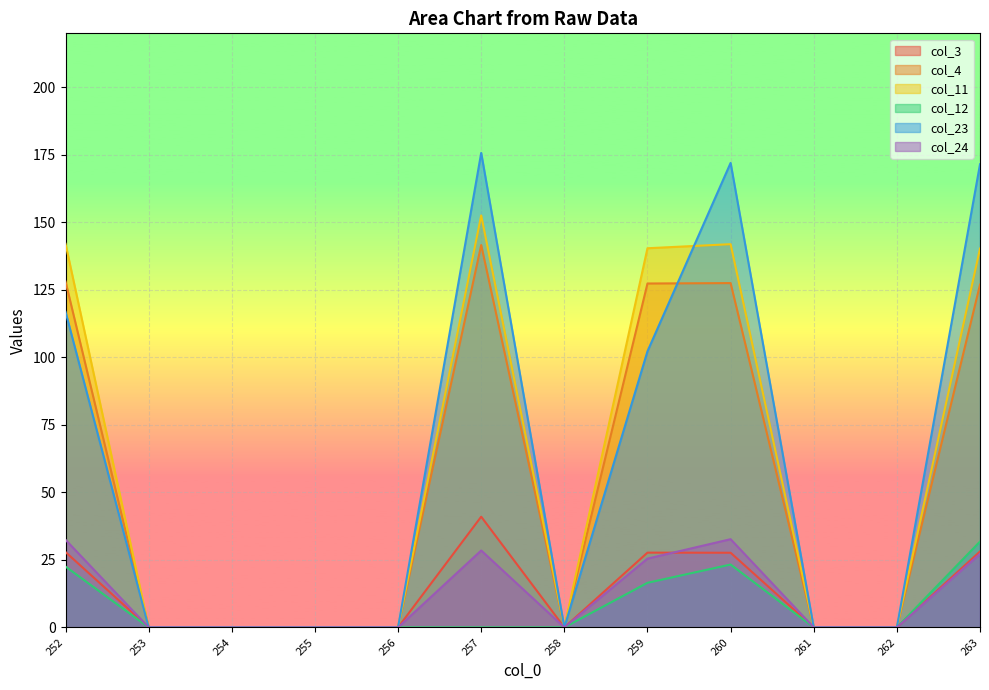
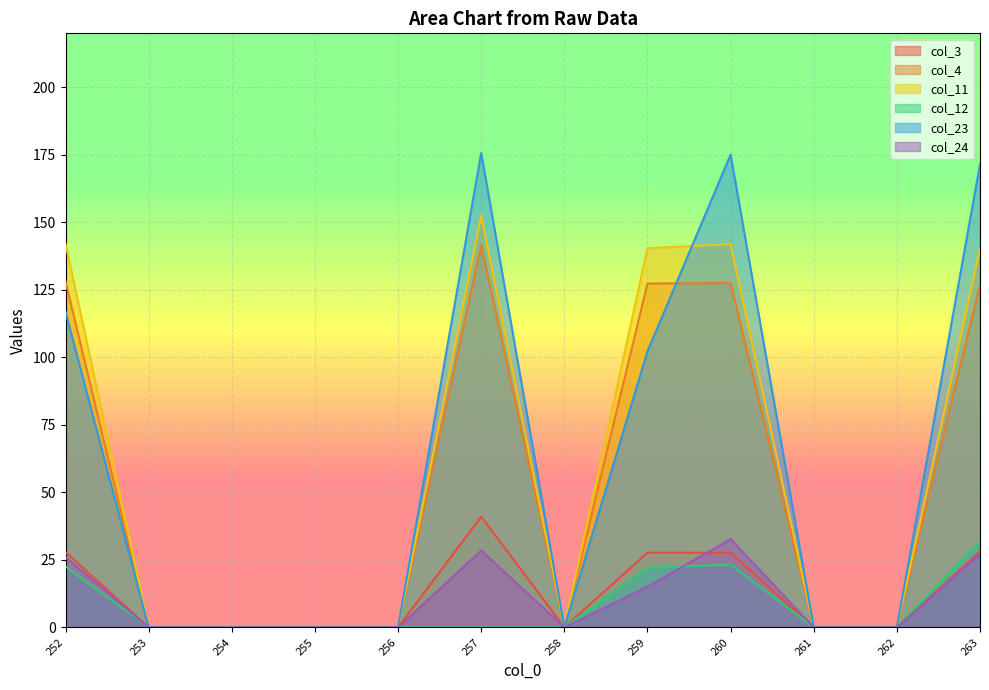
col_24, 252: 32 -> 26
col_12, 259: 17 -> 22
col_24, 259: 25 -> 15
col_23, 260: 172 -> 175
